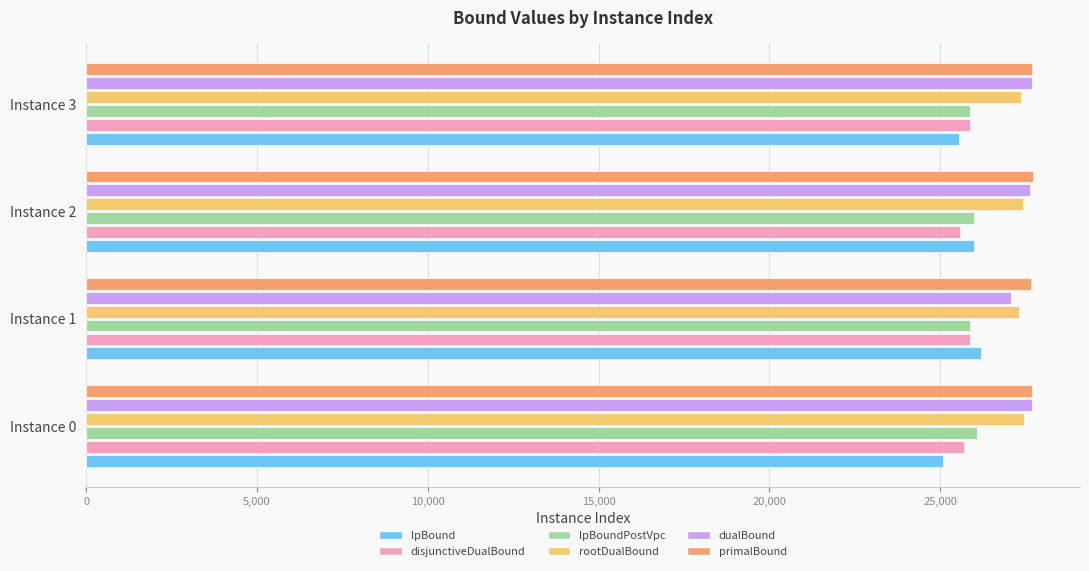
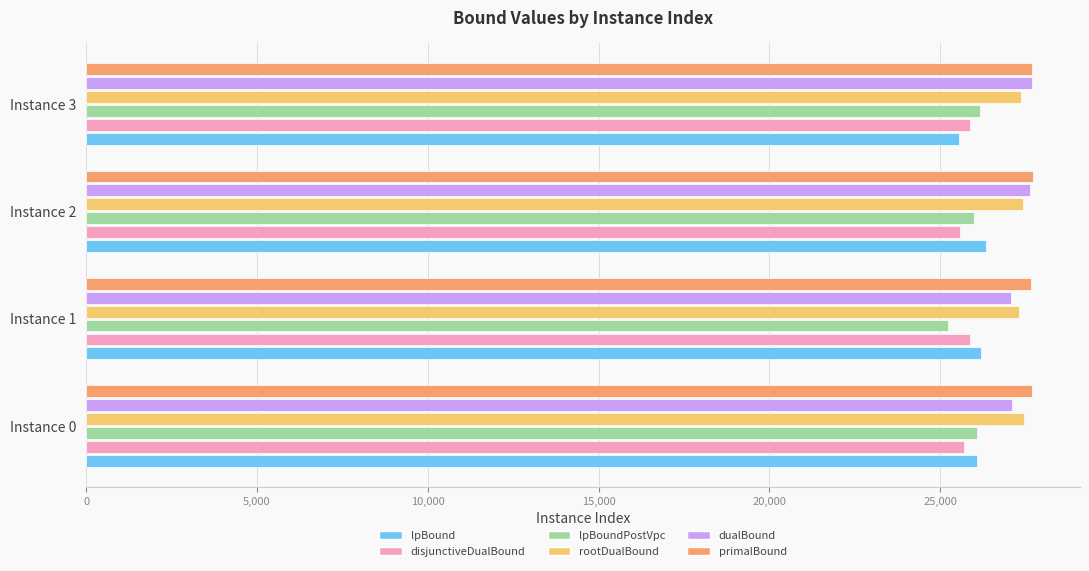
lpBoundPostVpc, Instance 3: 25,900 -> 26,200
lpBound, Instance 2: 26,000 -> 26,300
lpBoundPostVpc, Instance 1: 25,900 -> 25,200
dualBound, Instance 0: 27,700 -> 27,100
lpBound, Instance 0: 25,100 -> 26,100
